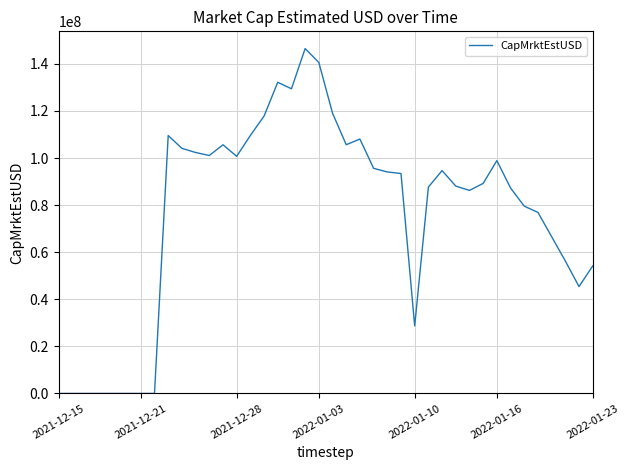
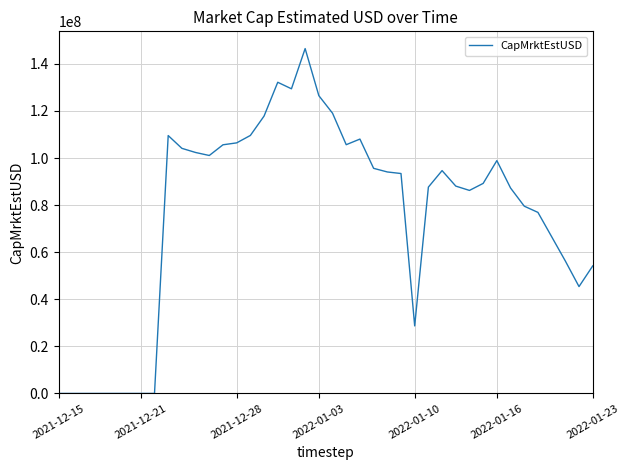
2021-12-28: 101000000 -> 106000000
2022-01-03: 141000000 -> 126000000
